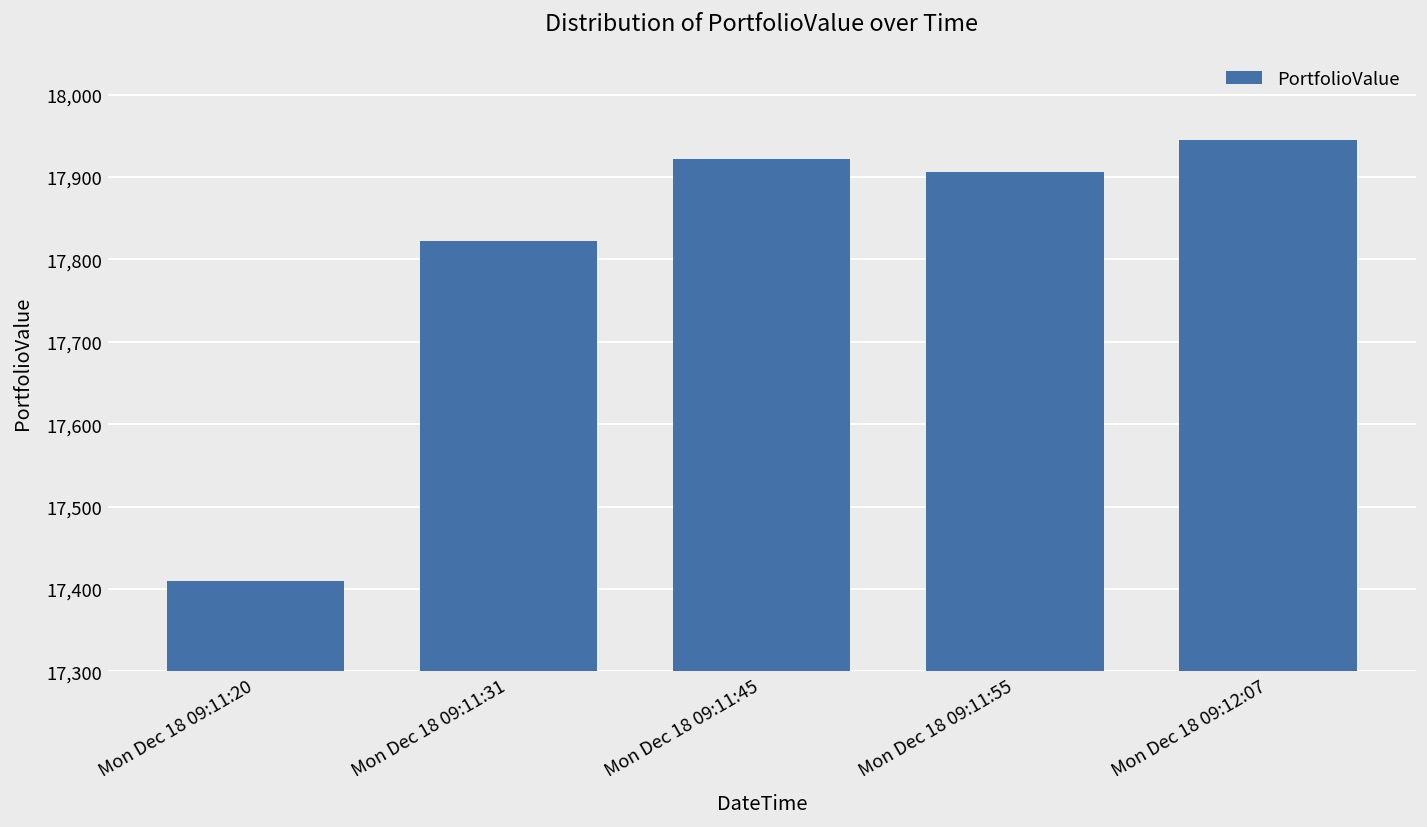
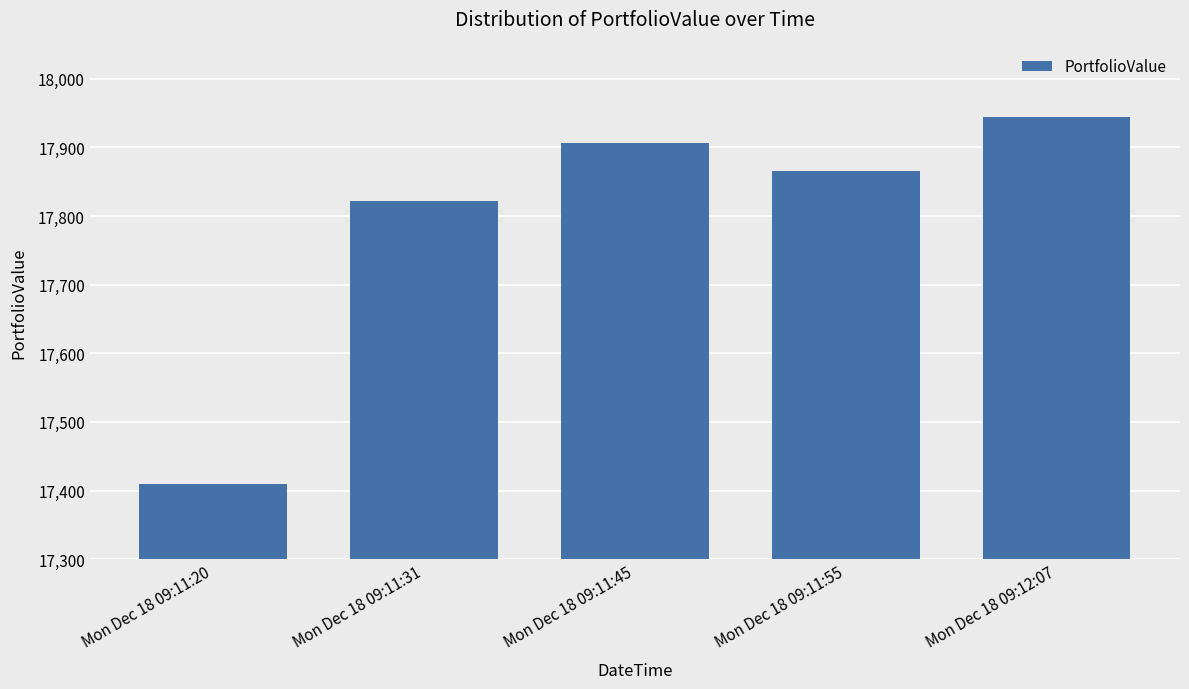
Mon Dec 18 09:11:45: 17,920 -> 17,910
Mon Dec 18 09:11:55: 17,910 -> 17,870
